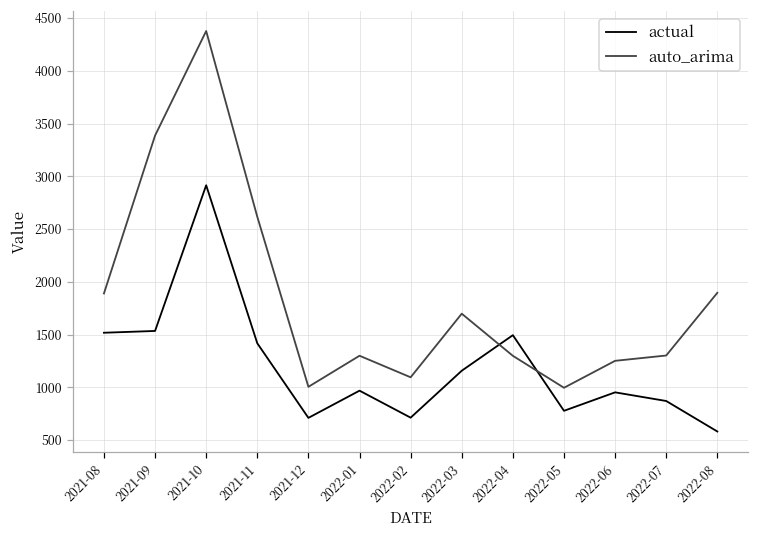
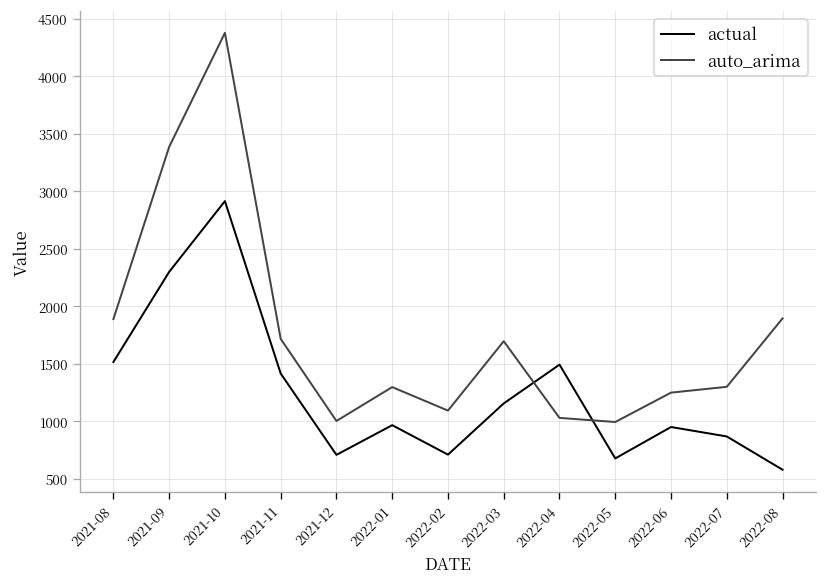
actual, 2021-09: 1500 -> 2300
auto_arima, 2021-11: 2600 -> 1700
auto_arima, 2022-04: 1300 -> 1000
actual, 2022-05: 800 -> 700
